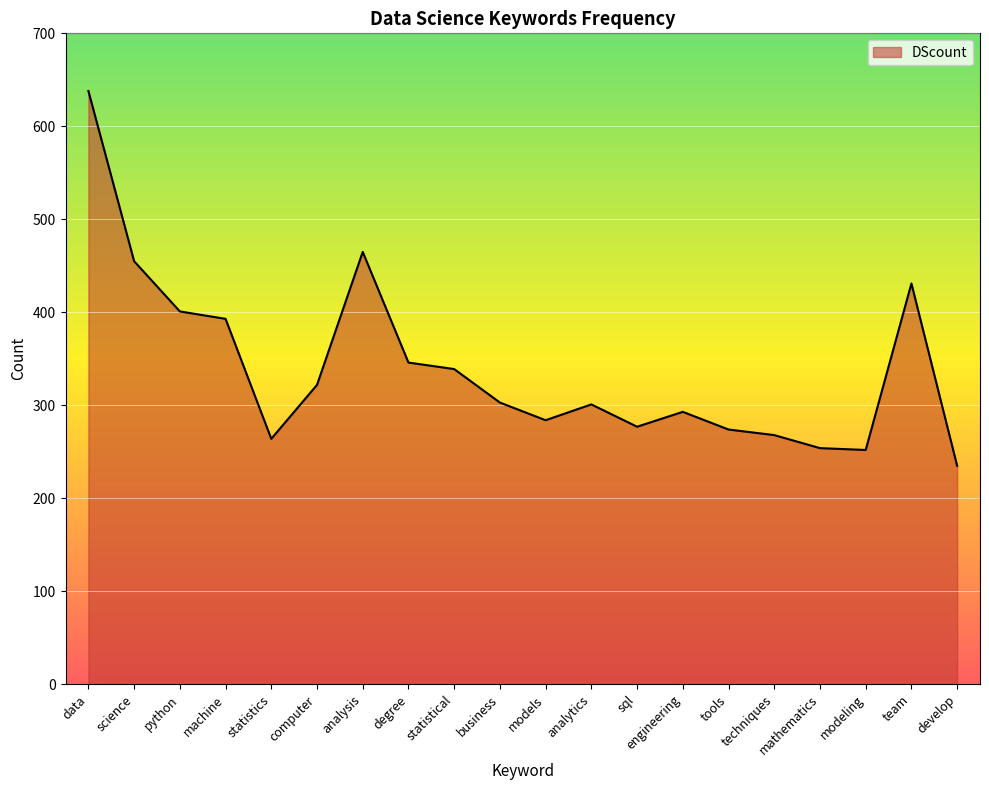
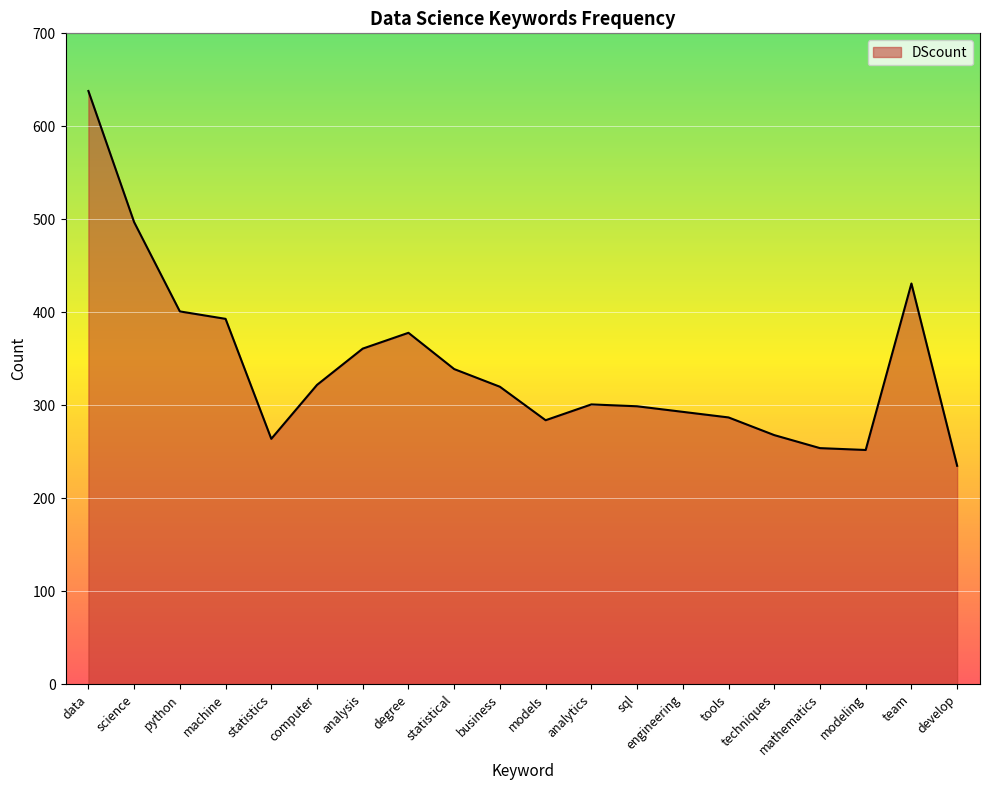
science: 460 -> 500
analysis: 470 -> 360
degree: 350 -> 380
business: 300 -> 320
sql: 280 -> 300
tools: 270 -> 290
